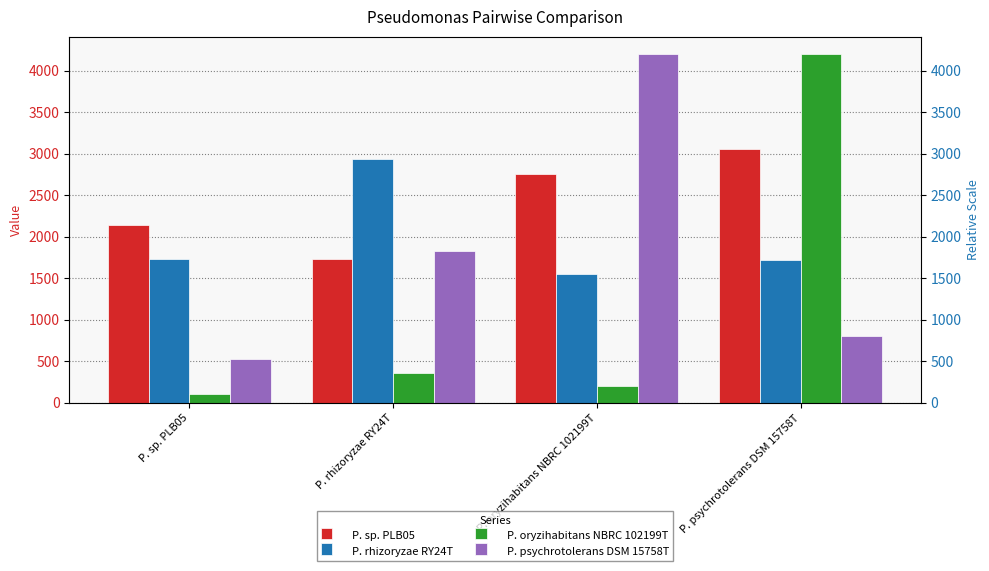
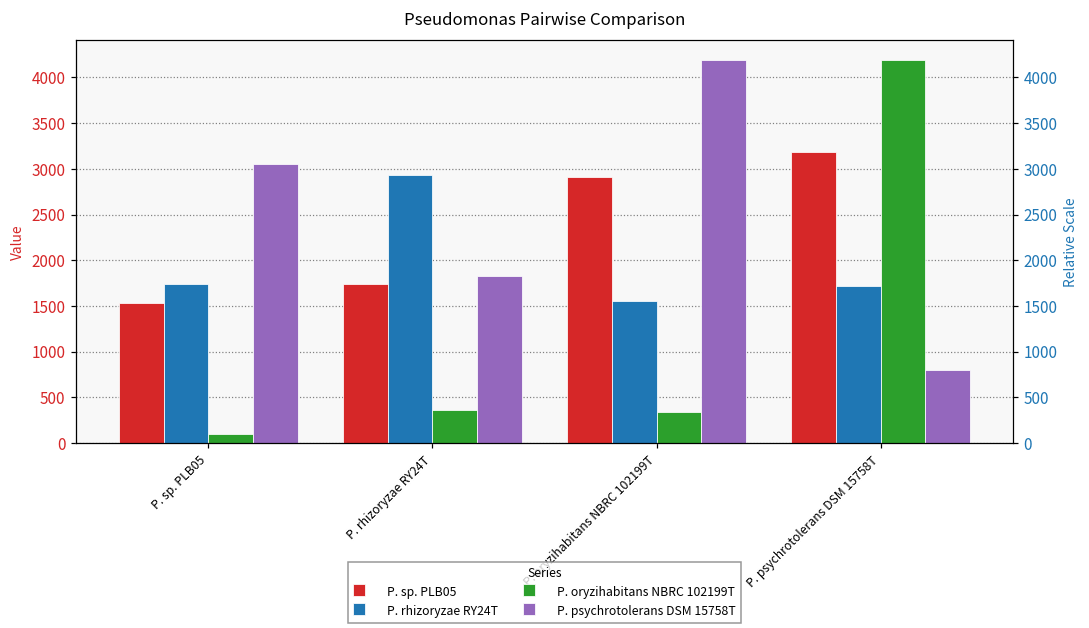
P. sp. PLB05, P. sp. PLB05: 2100 -> 1500
P. psychrotolerans DSM 15758T, P. sp. PLB05: 500 -> 3100
P. sp. PLB05, P. oryzihabitans NBRC 102199T: 2800 -> 2900
P. oryzihabitans NBRC 102199T, P. oryzihabitans NBRC 102199T: 200 -> 300
P. sp. PLB05, P. psychrotolerans DSM 15758T: 3100 -> 3200
